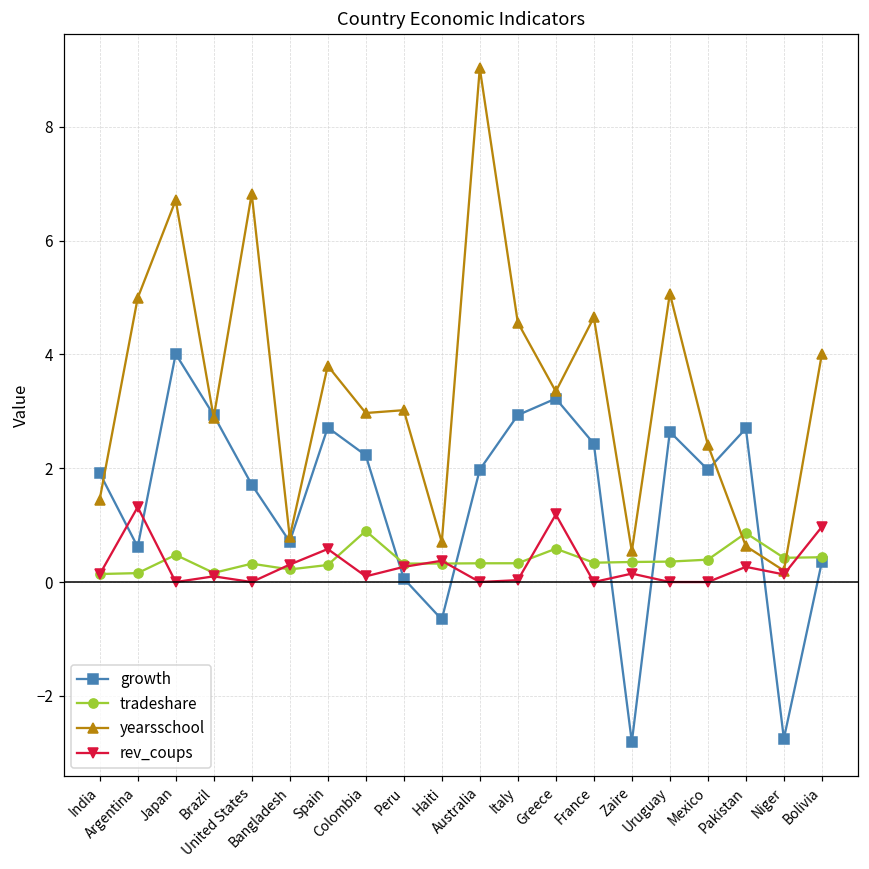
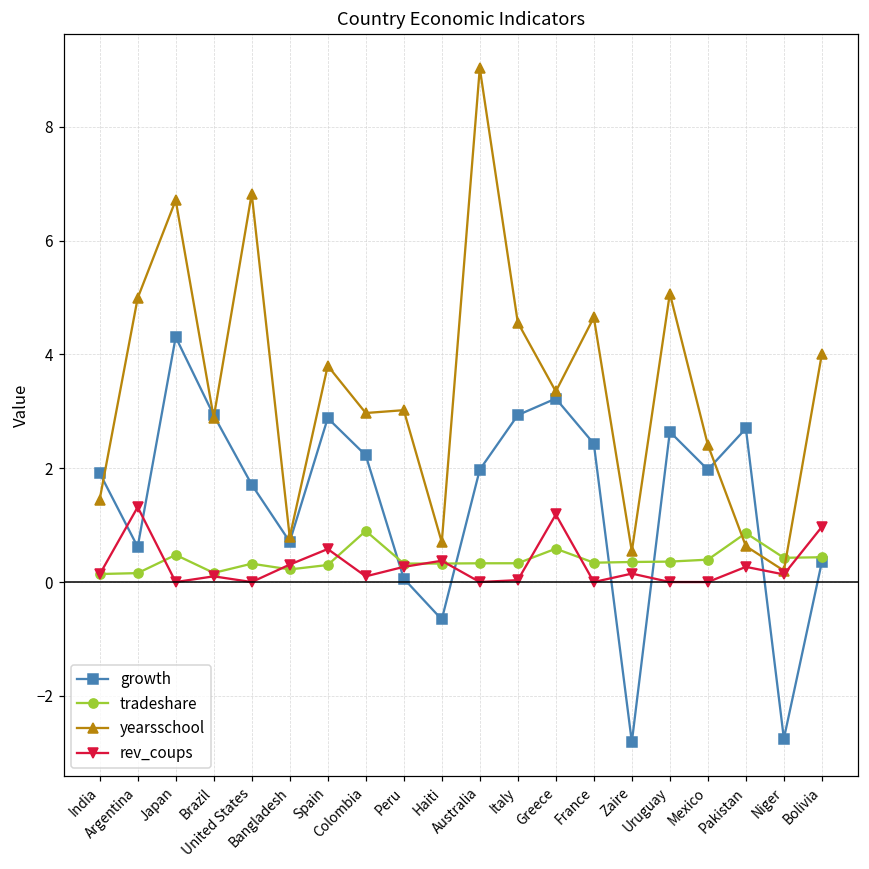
growth, Japan: 4.0 -> 4.3
growth, Spain: 2.7 -> 2.9
